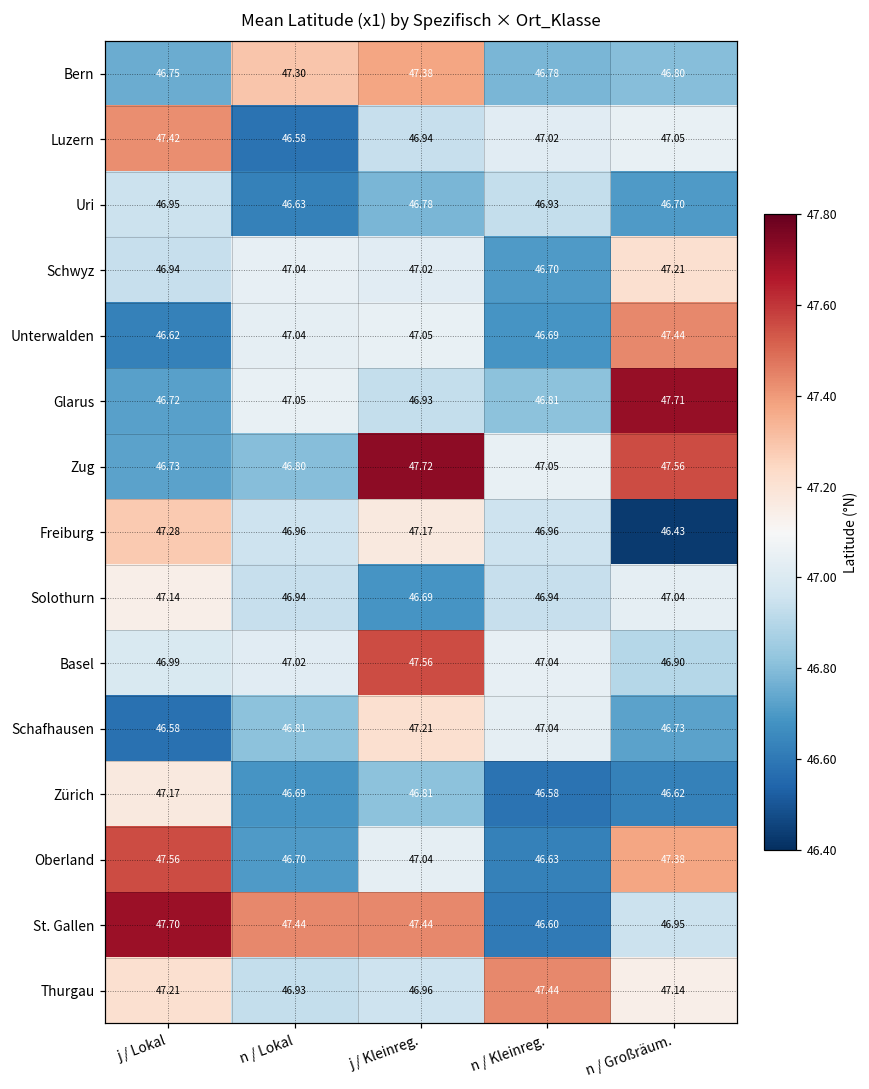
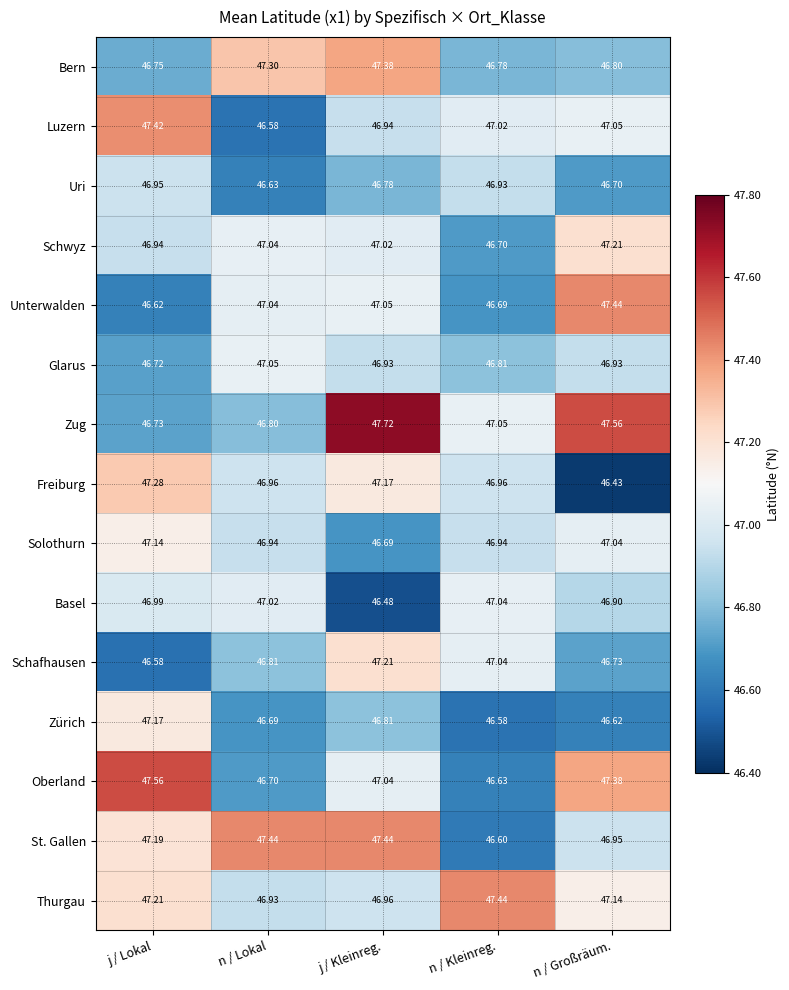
Glarus, n / Großräum.: 47.71 -> 46.93
Basel, j / Kleinreg.: 47.56 -> 46.48
St. Gallen, j / Lokal: 47.70 -> 47.19
